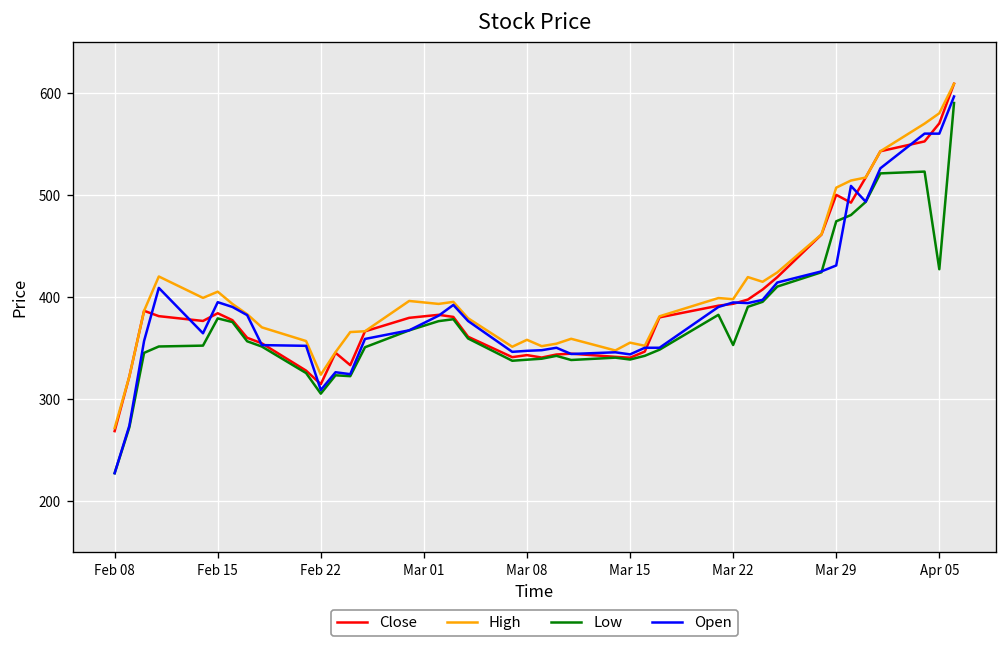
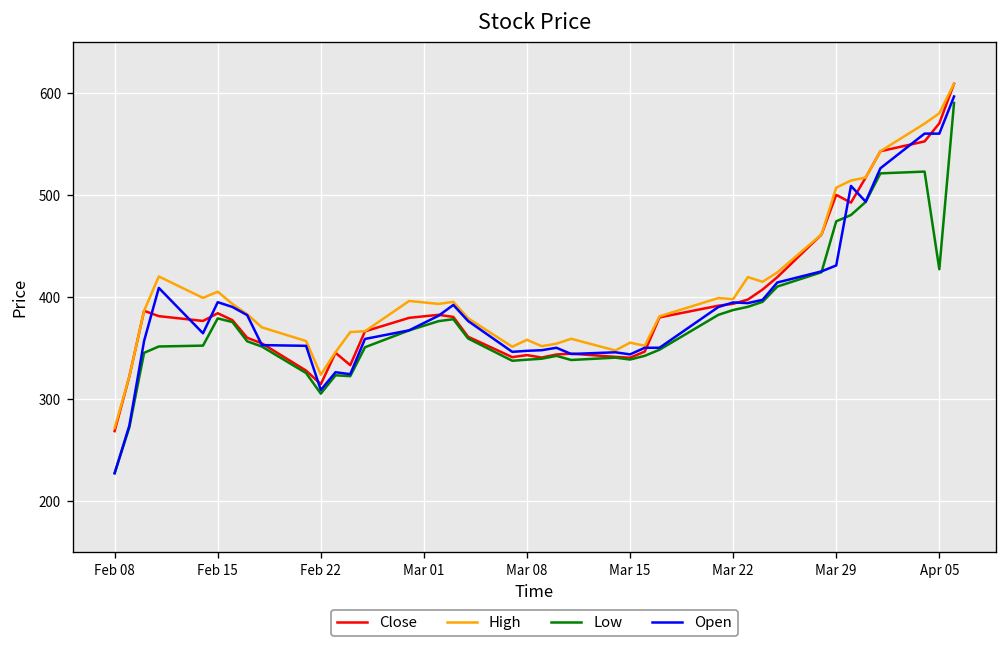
Low, Mar 22: 350 -> 390
